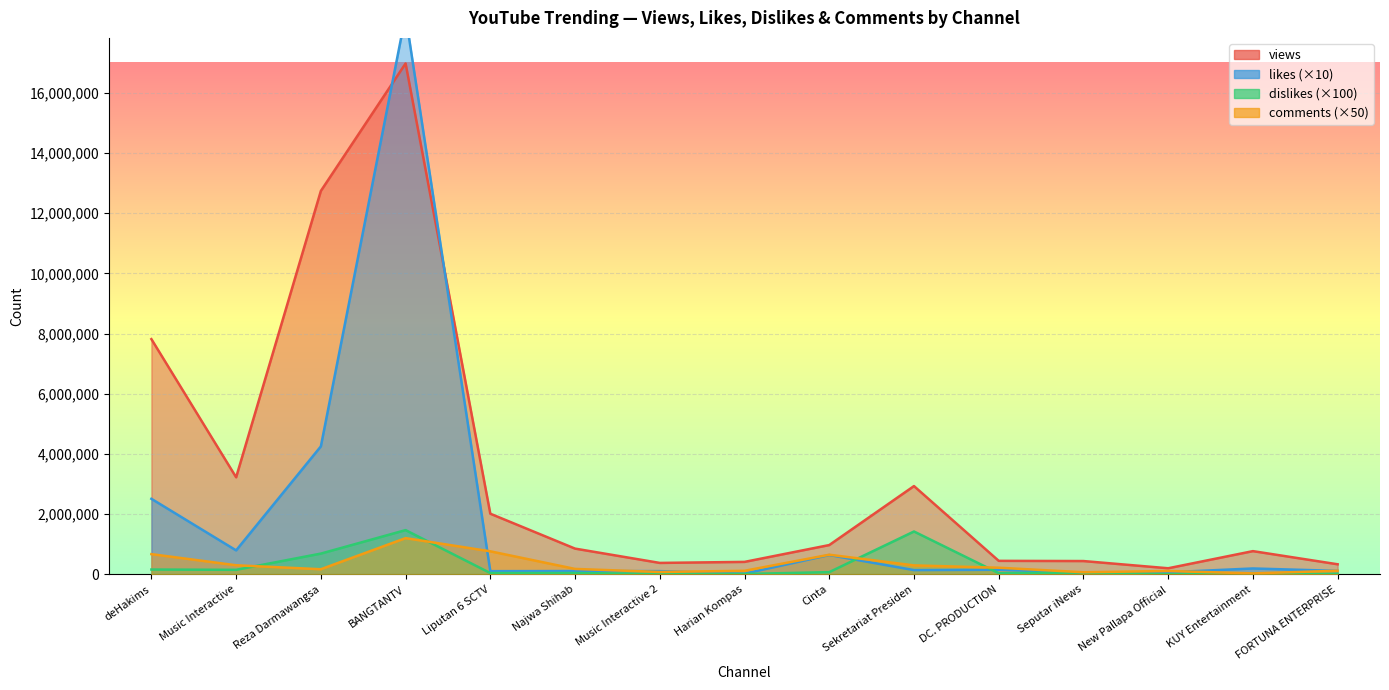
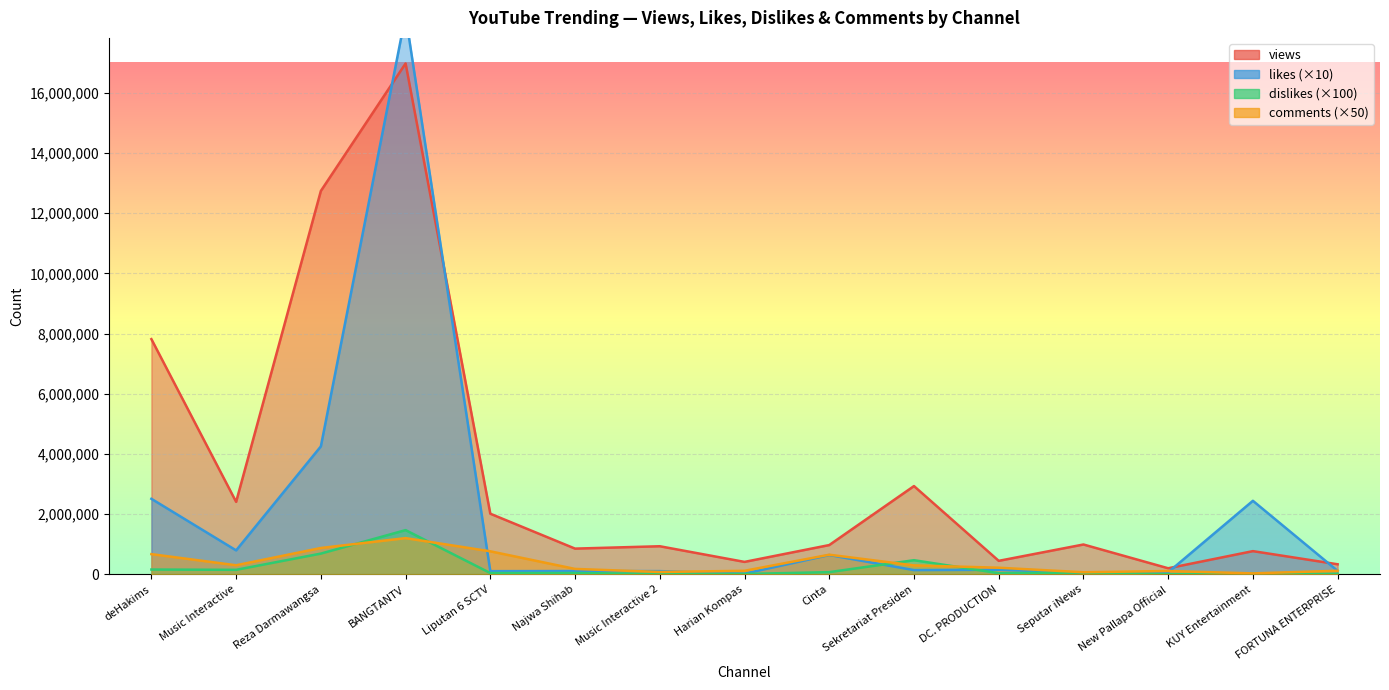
views, Music Interactive: 3,200,000 -> 2,400,000
comments (×50), Reza Darmawangsa: 200,000 -> 900,000
views, Music Interactive 2: 400,000 -> 900,000
dislikes (×100), Sekretariat Presiden: 1,400,000 -> 500,000
views, Seputar iNews: 400,000 -> 1,000,000
likes (×10), KUY Entertainment: 200,000 -> 2,400,000
